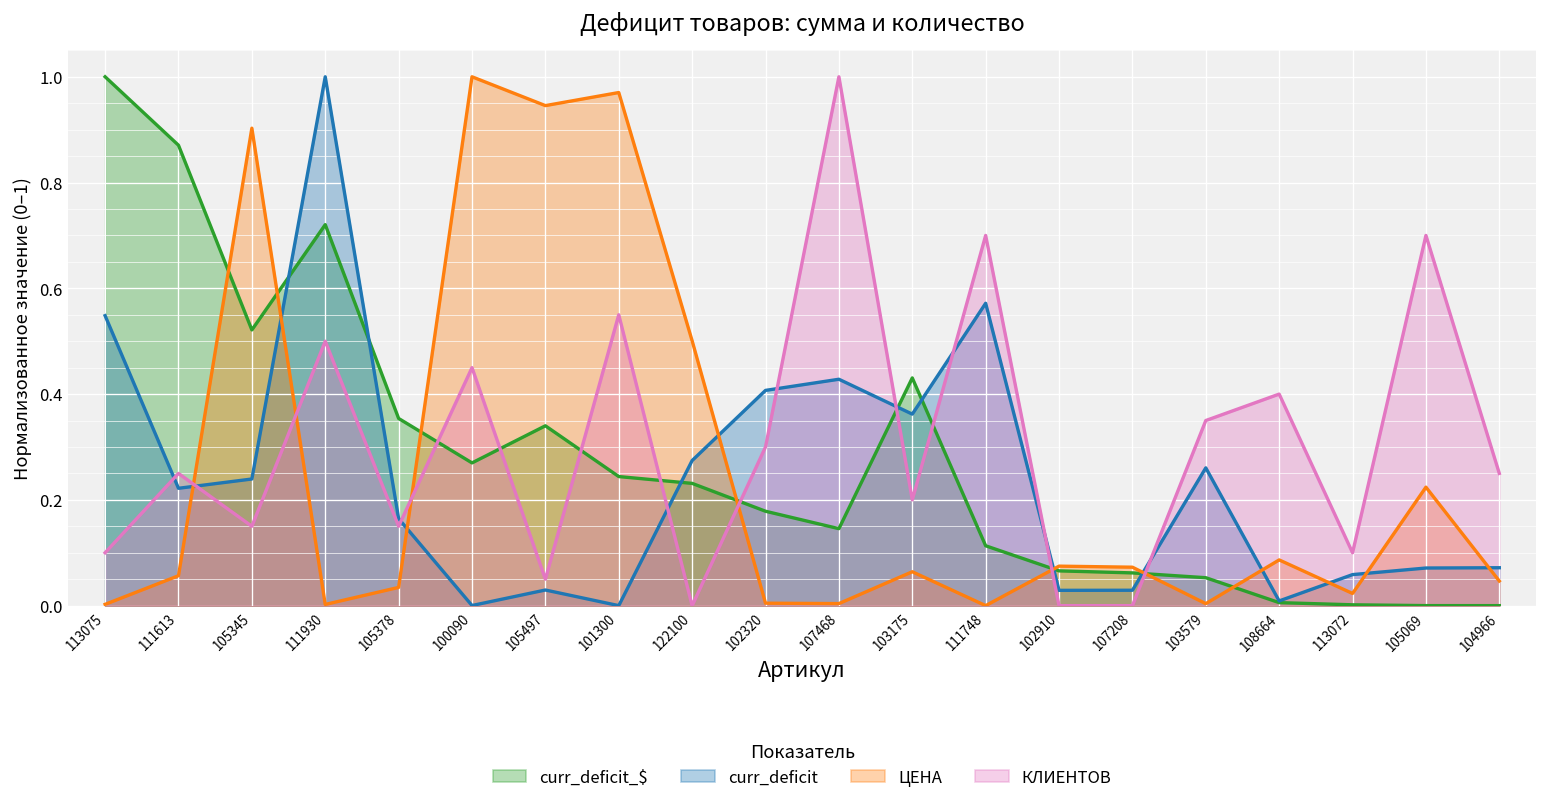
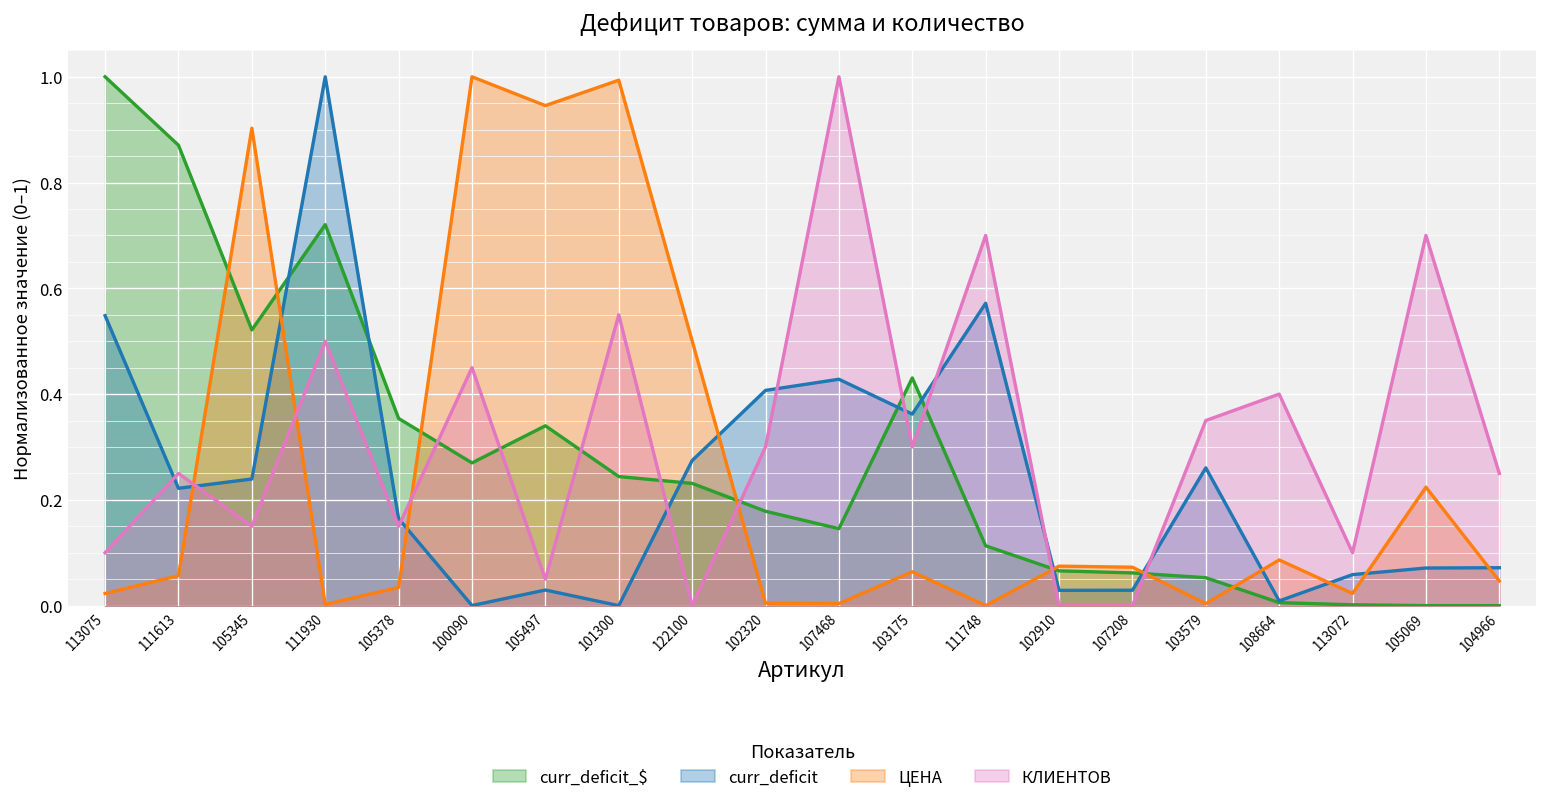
ЦЕНА, 113075: 0.00 -> 0.02
ЦЕНА, 101300: 0.97 -> 0.99
КЛИЕНТОВ, 103175: 0.20 -> 0.30
